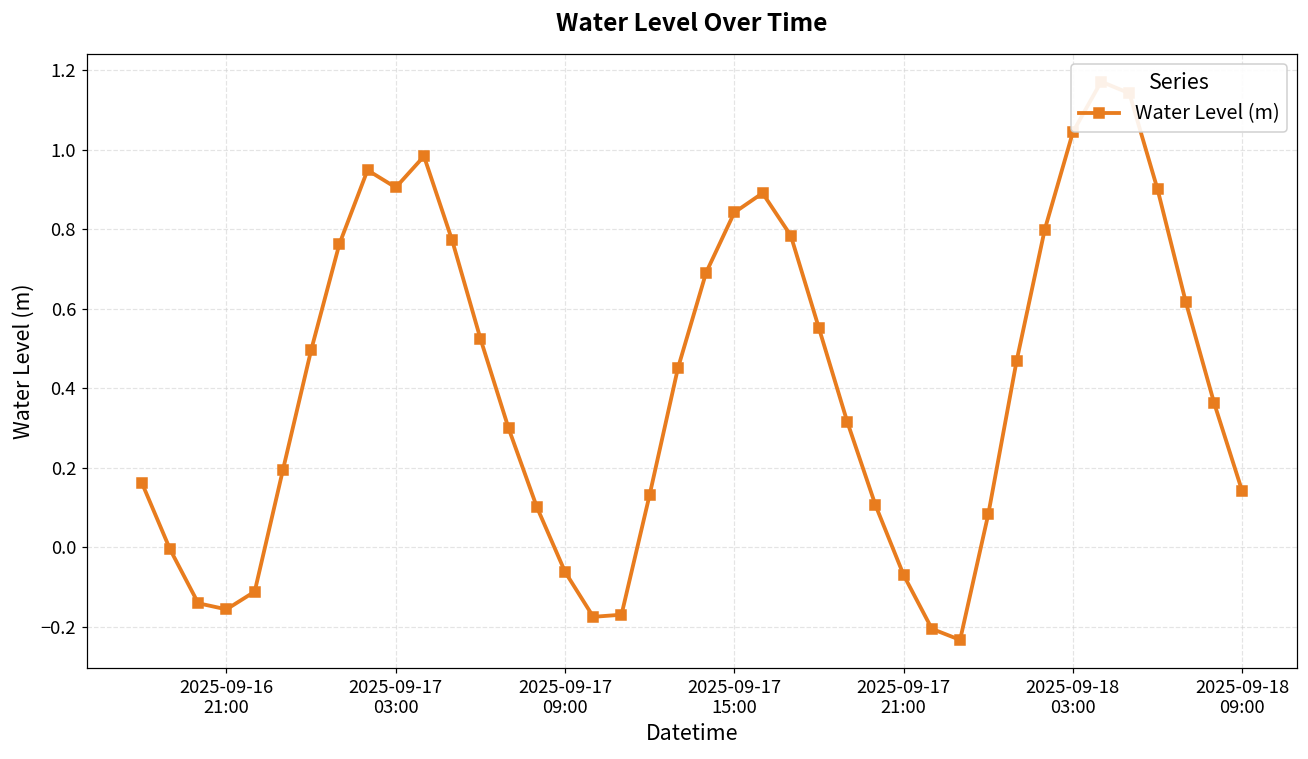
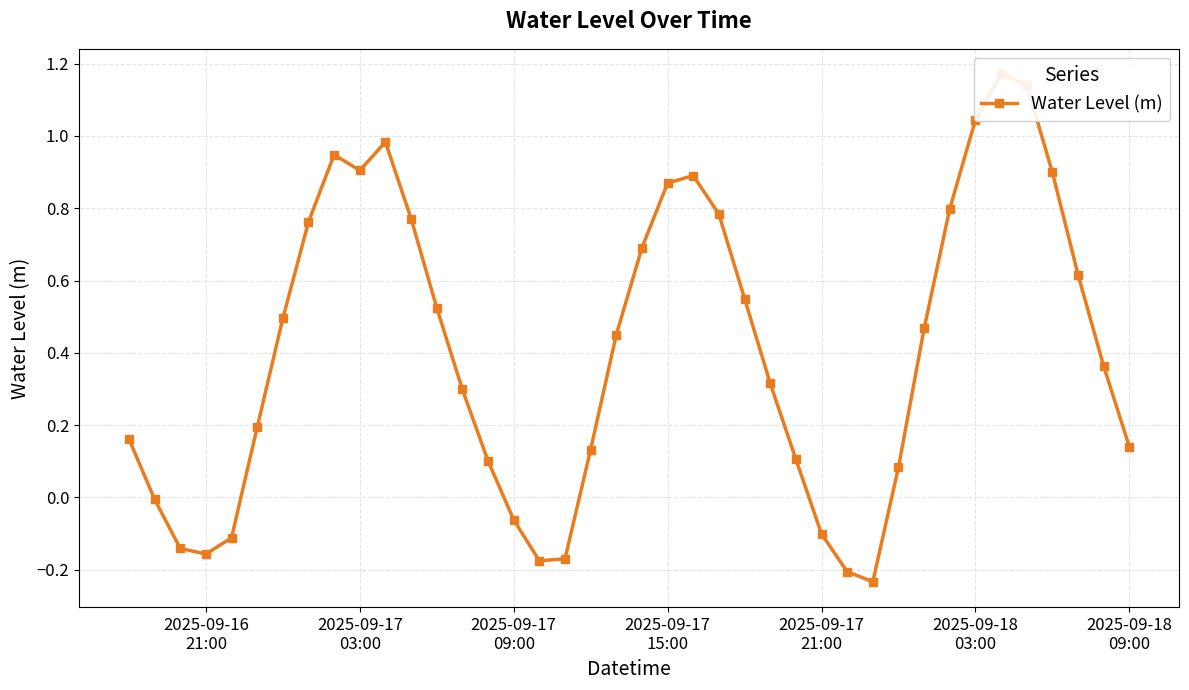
2025-09-17 15:00: 0.84 -> 0.87
2025-09-17 21:00: -0.07 -> -0.10
